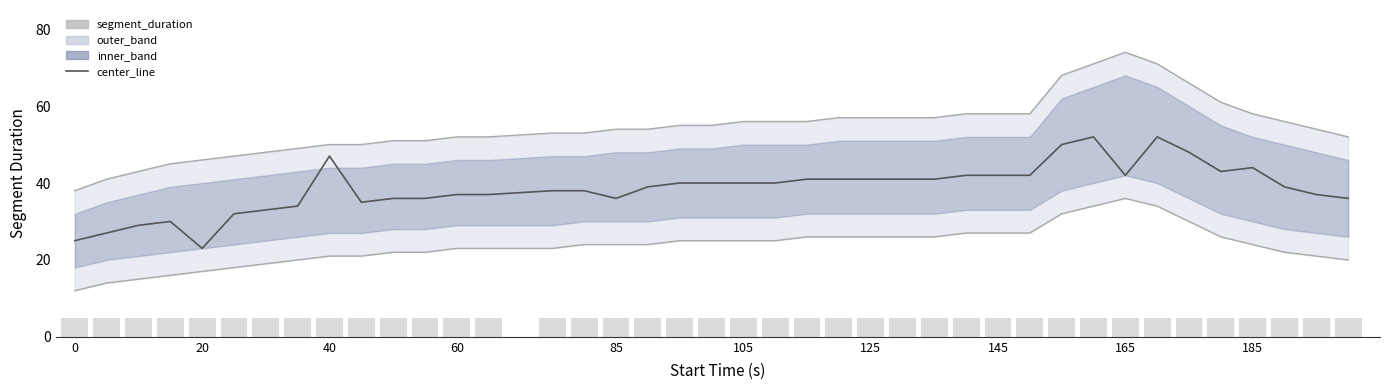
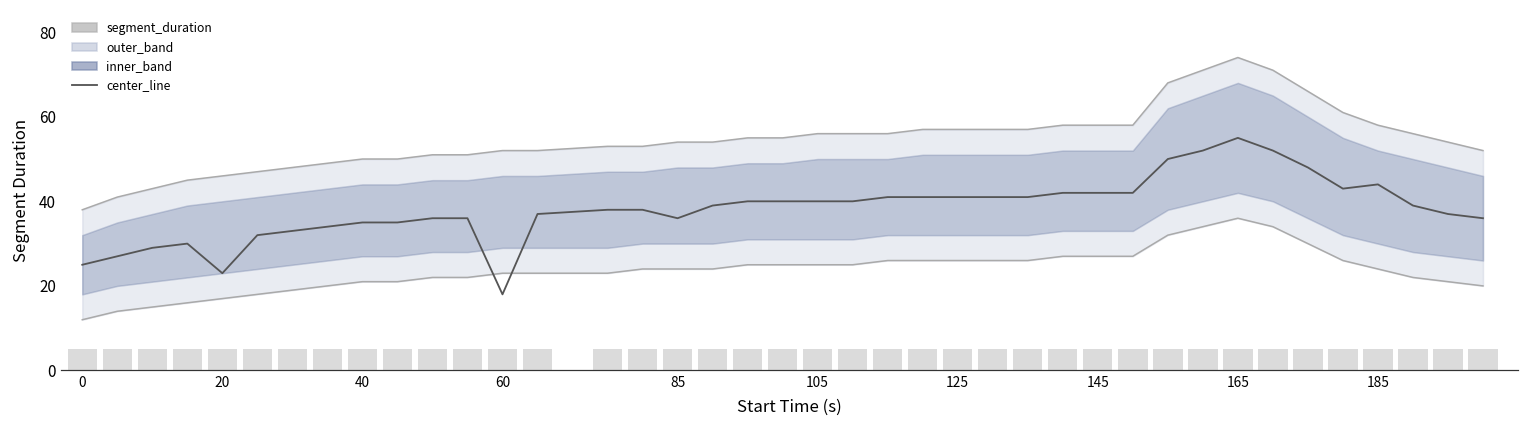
center_line, 40: 47 -> 35
center_line, 60: 37 -> 18
center_line, 165: 42 -> 55
